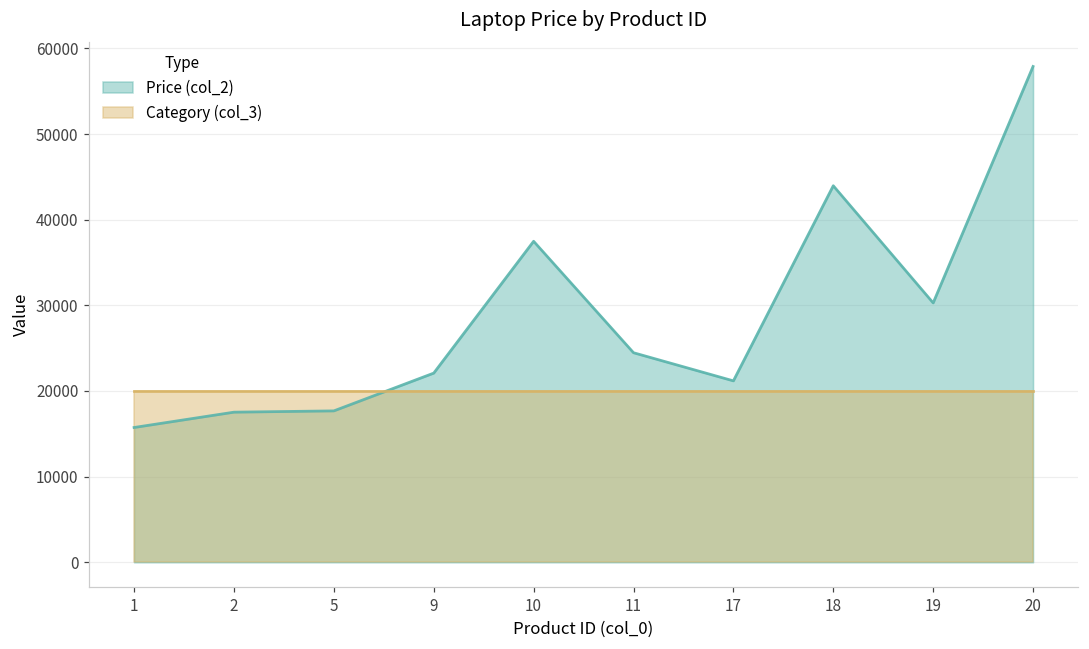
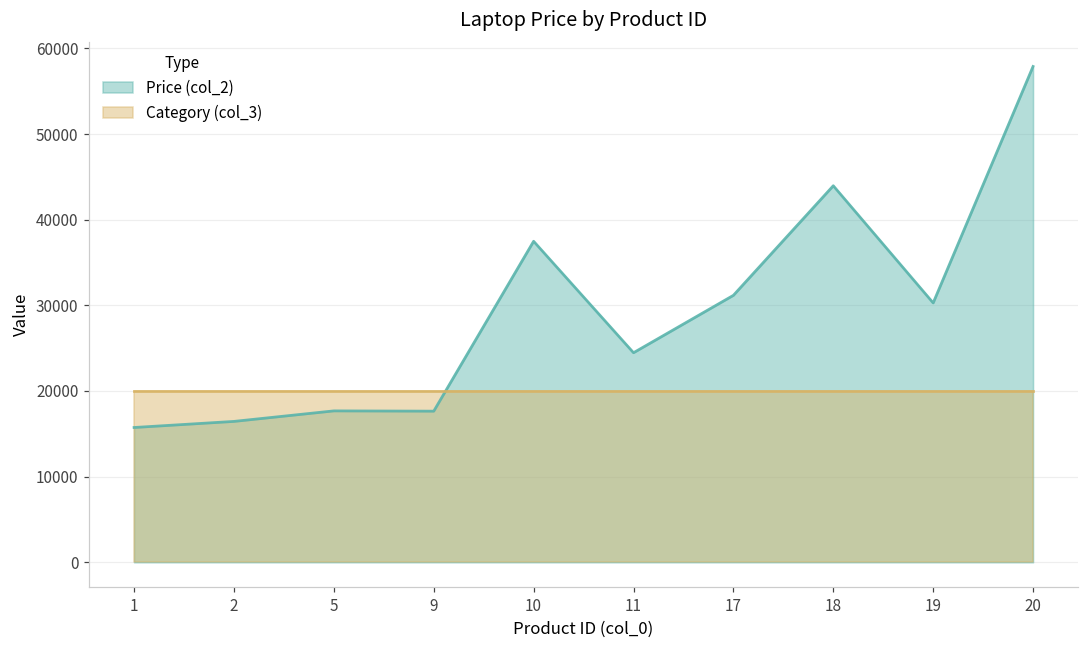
Price (col_2), 2: 18000 -> 16000
Price (col_2), 9: 22000 -> 18000
Price (col_2), 17: 21000 -> 31000
